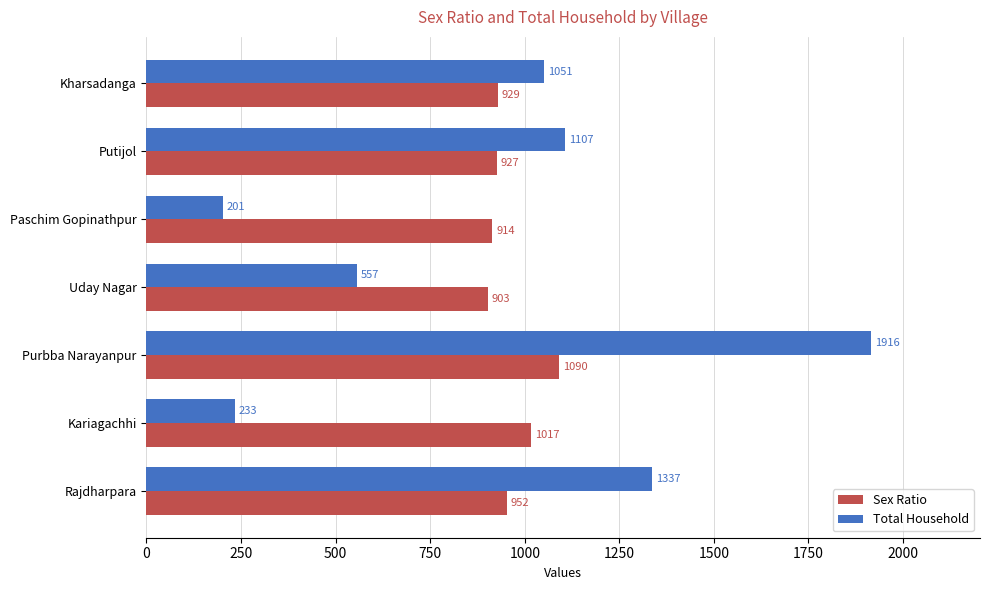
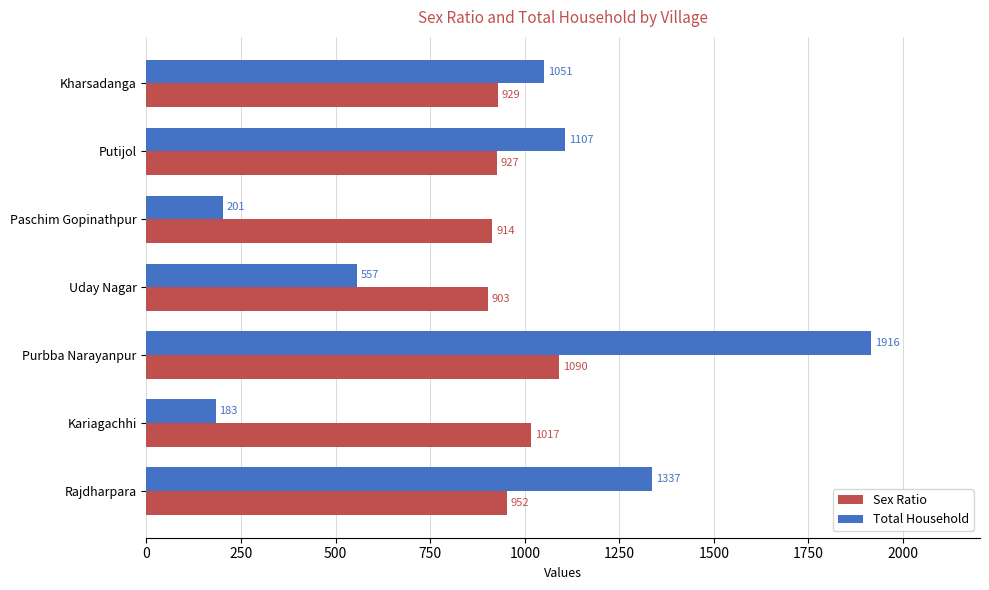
Total Household, Kariagachhi: 233 -> 183
